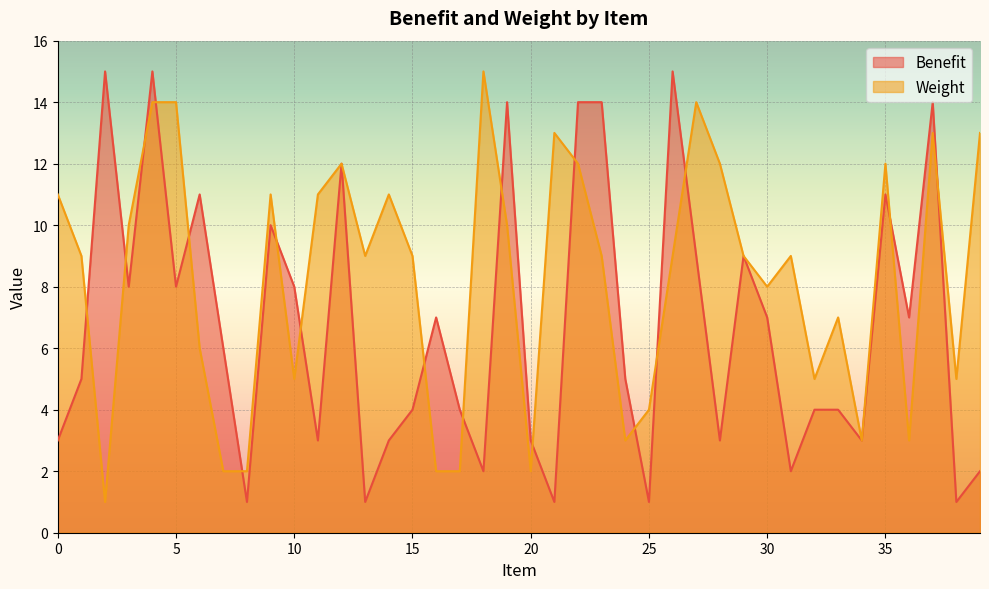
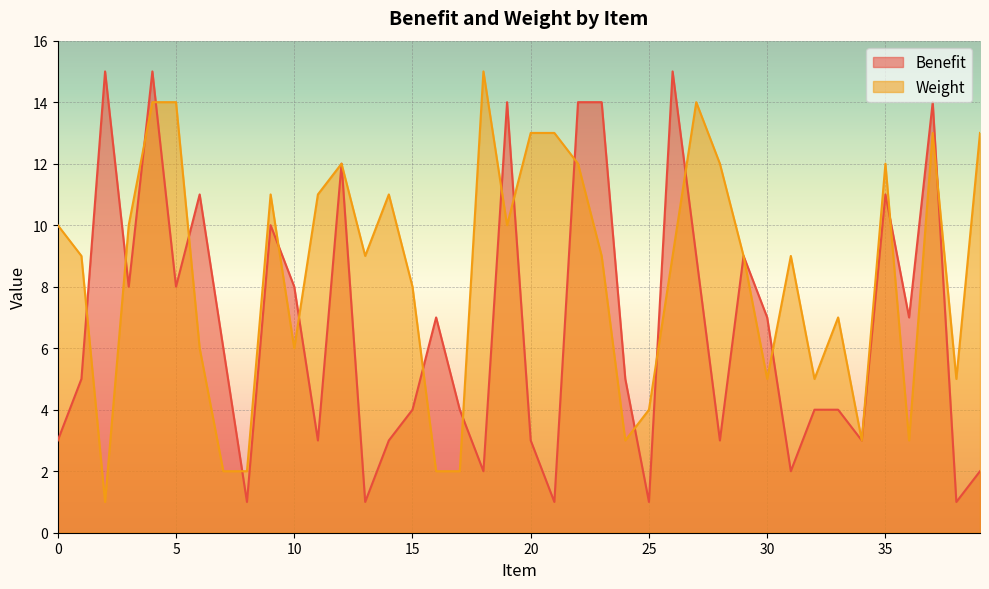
Weight, 0: 11 -> 10
Weight, 10: 5 -> 6
Weight, 15: 9 -> 8
Weight, 20: 2 -> 13
Weight, 30: 8 -> 5
